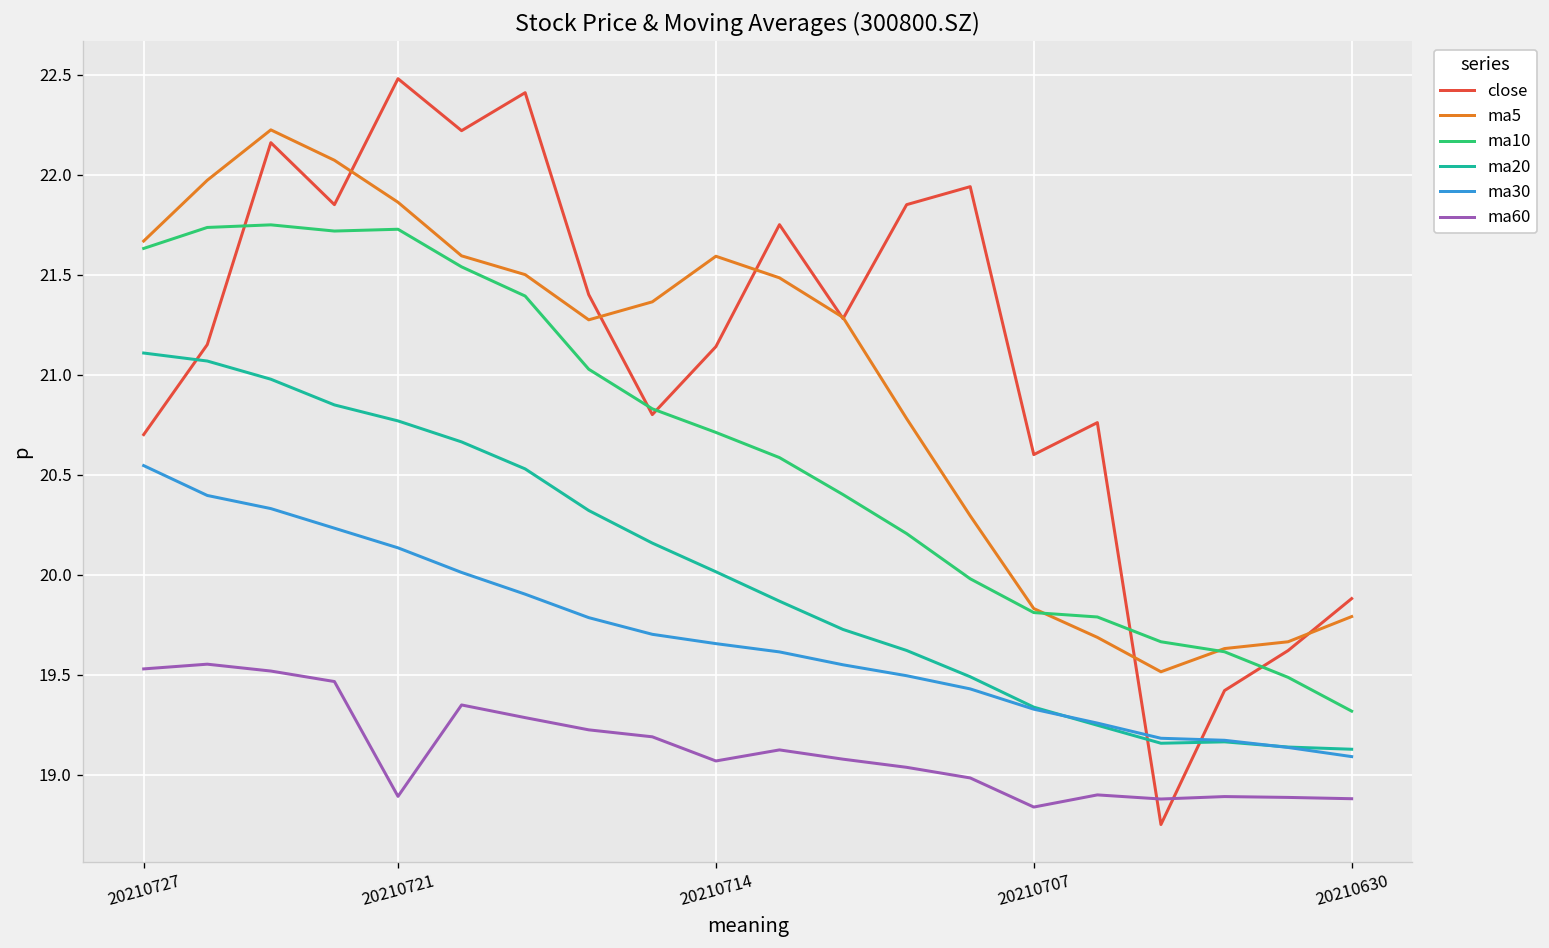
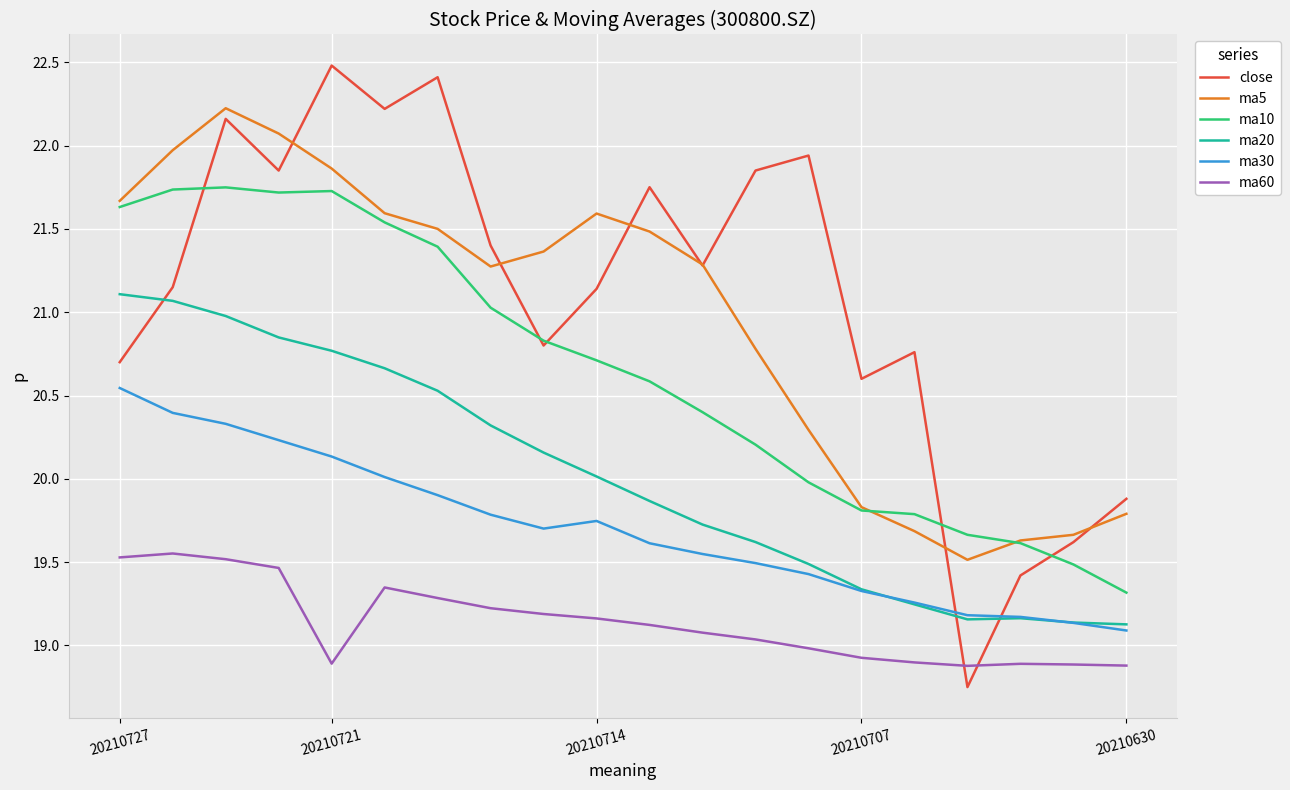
ma30, 20210714: 19.65 -> 19.75
ma60, 20210714: 19.07 -> 19.16
ma60, 20210707: 18.84 -> 18.93
